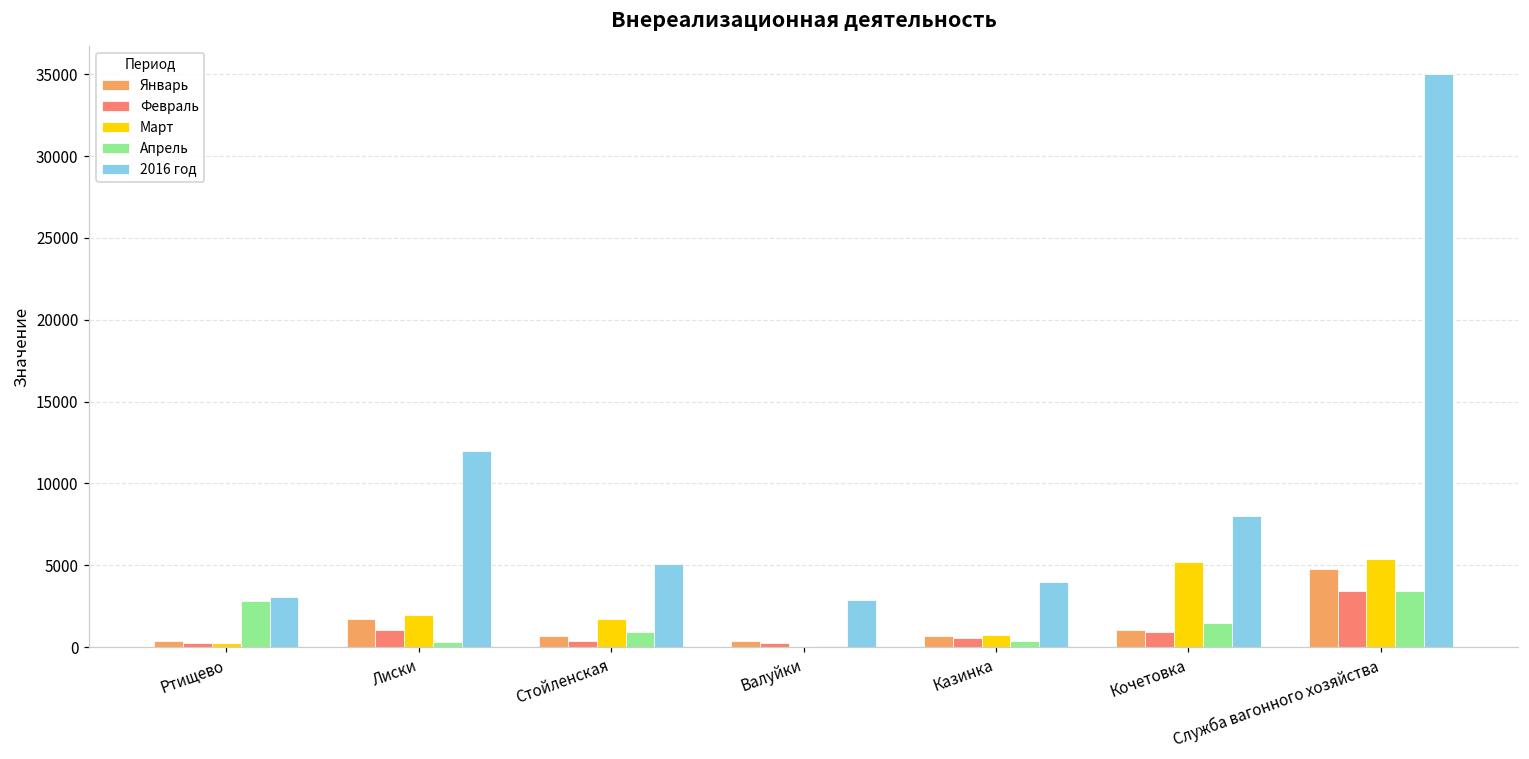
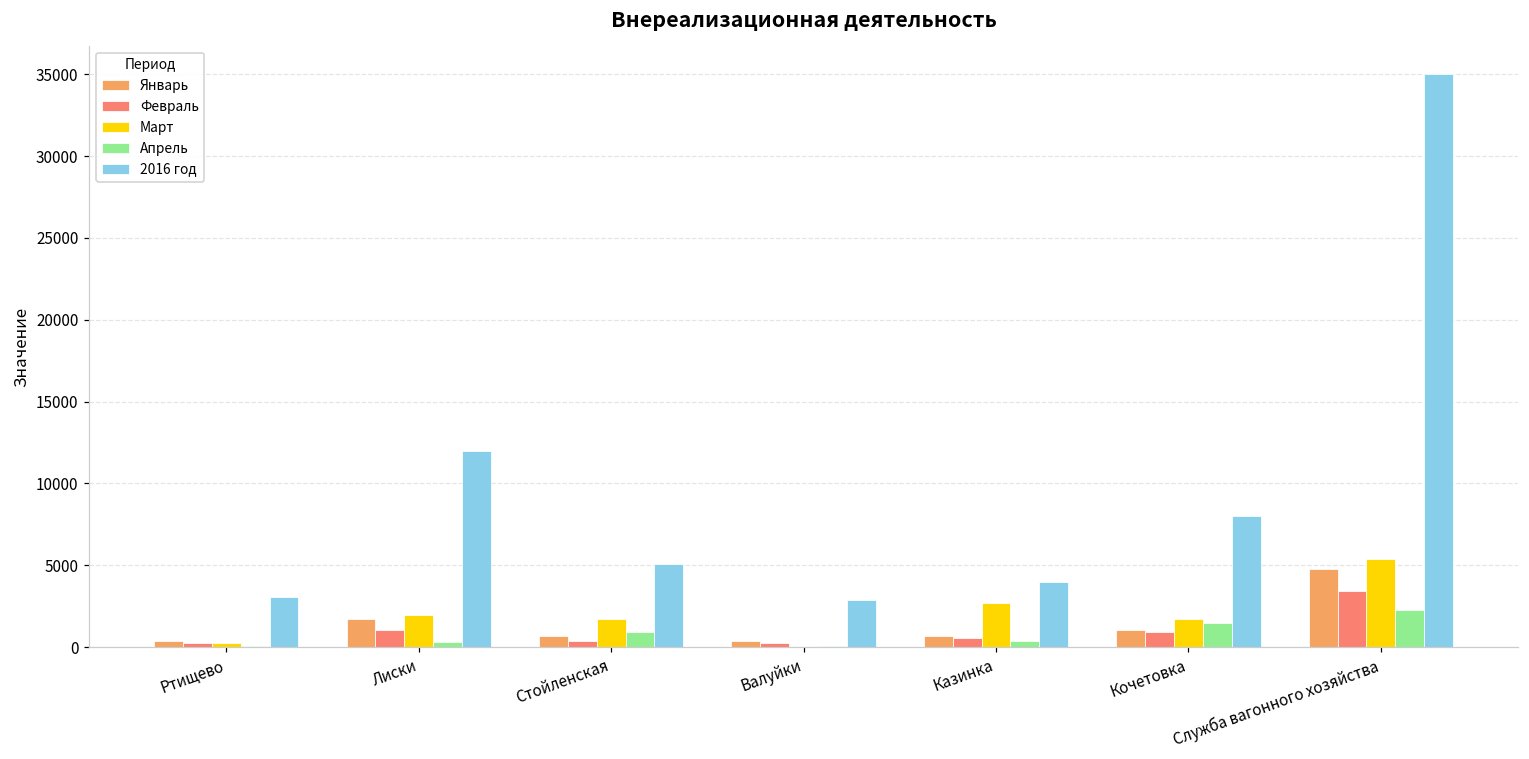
Апрель, Ртищево: 2800 -> 100
Март, Казинка: 700 -> 2700
Март, Кочетовка: 5200 -> 1700
Апрель, Служба вагонного хозяйства: 3400 -> 2300
